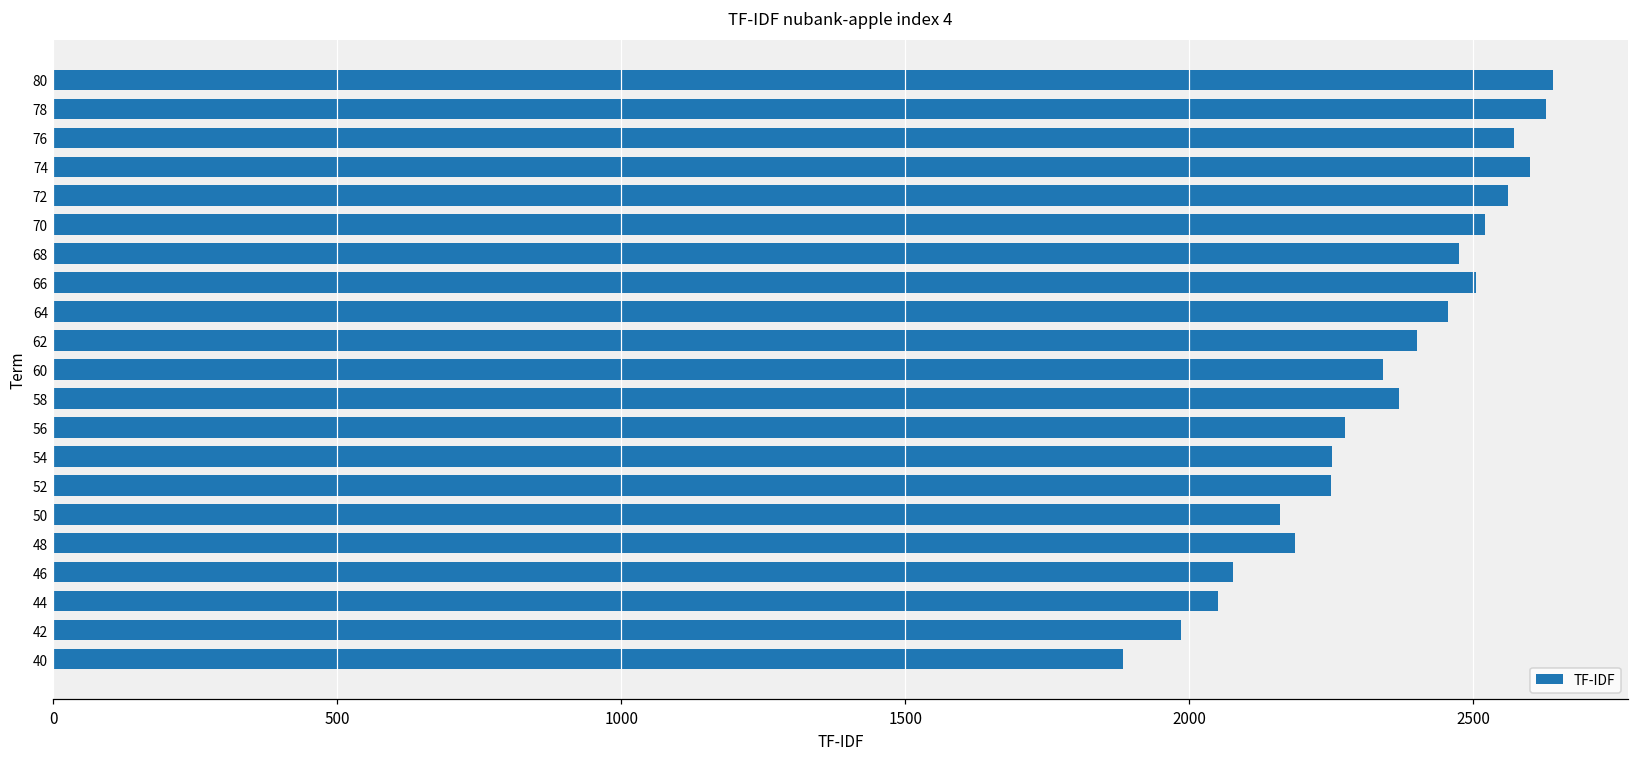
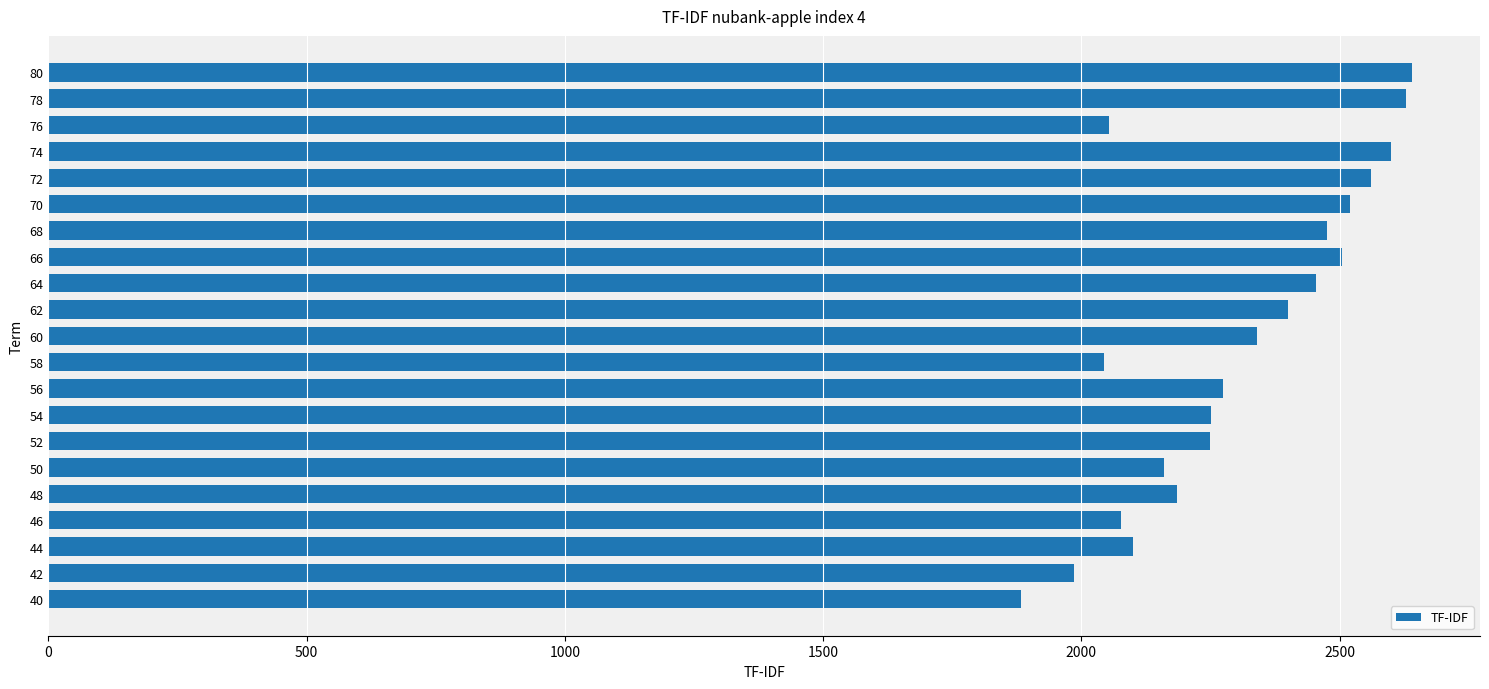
76: 2570 -> 2050
58: 2370 -> 2040
44: 2050 -> 2100
